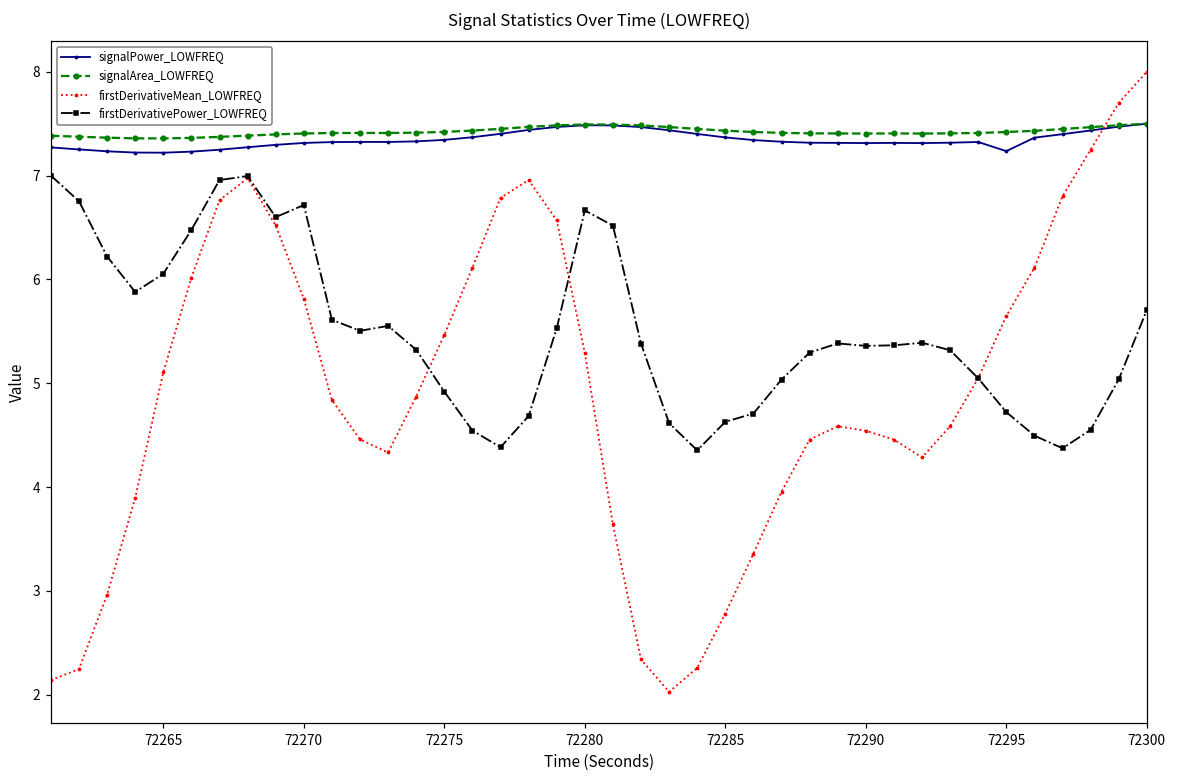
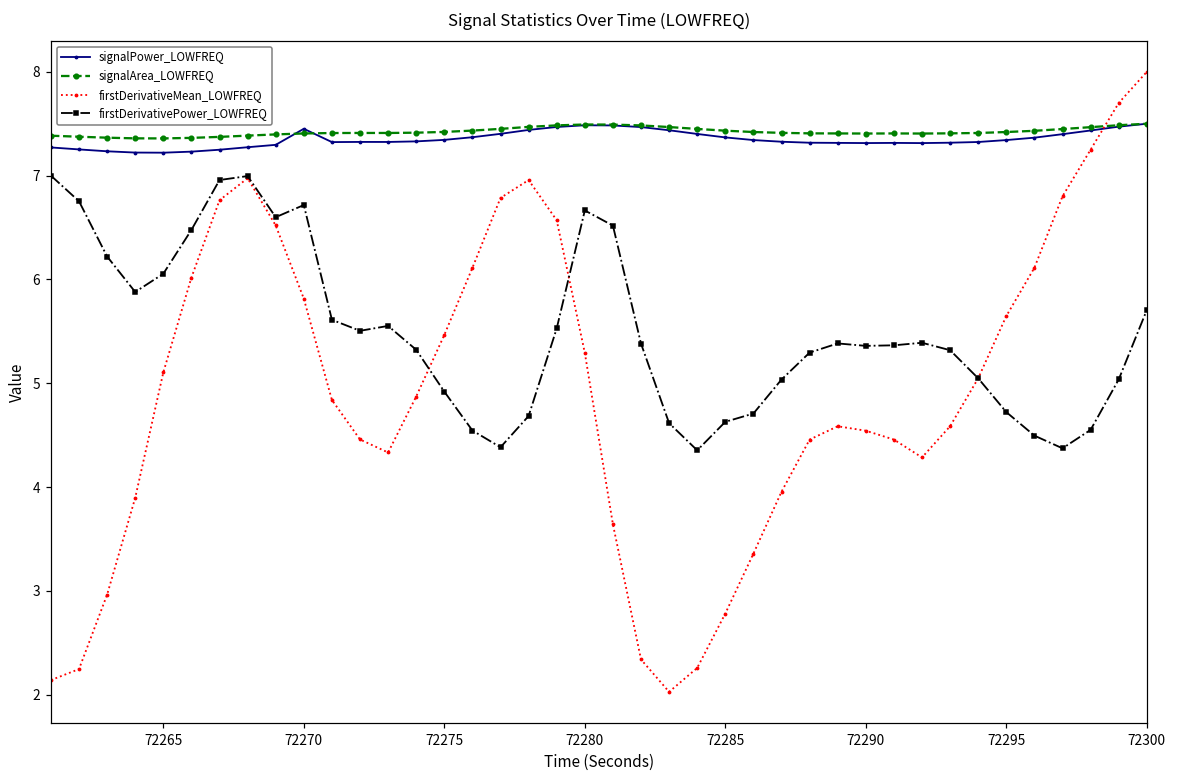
signalPower_LOWFREQ, 72270: 7.3 -> 7.5
signalPower_LOWFREQ, 72295: 7.2 -> 7.3
